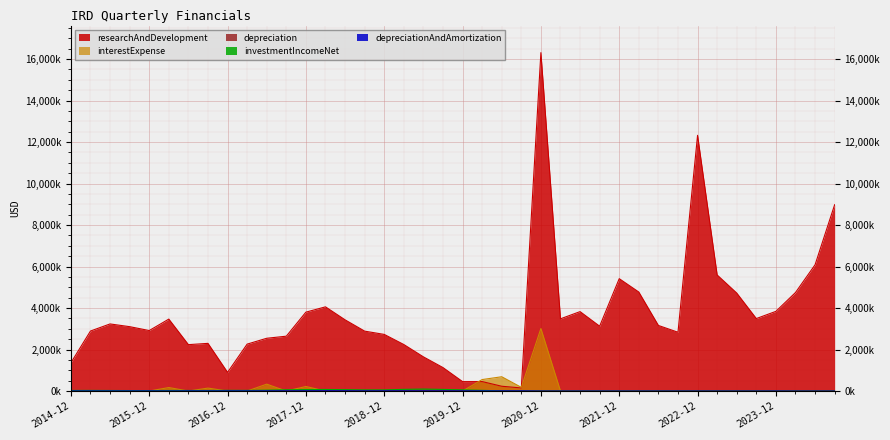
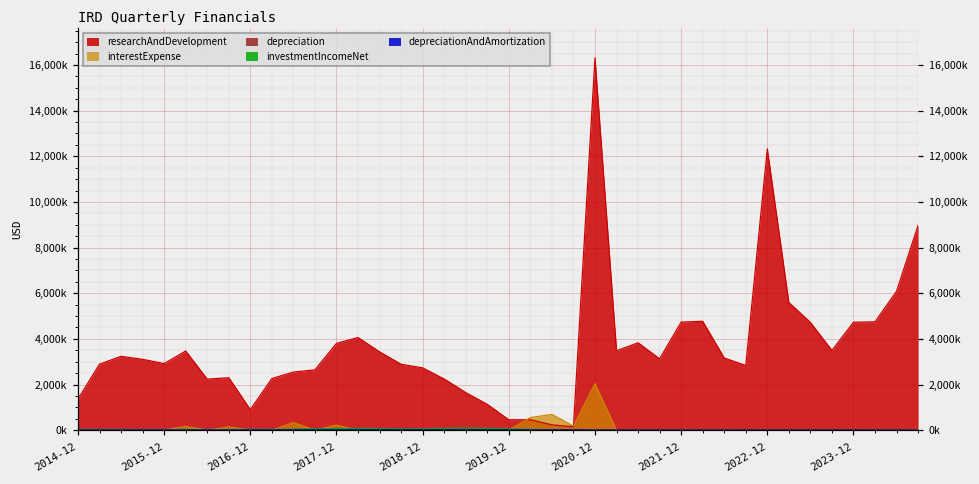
interestExpense, 2020-12: 3,000,000 -> 2,000,000
researchAndDevelopment, 2021-12: 5,400,000 -> 4,700,000
researchAndDevelopment, 2023-12: 3,800,000 -> 4,700,000
